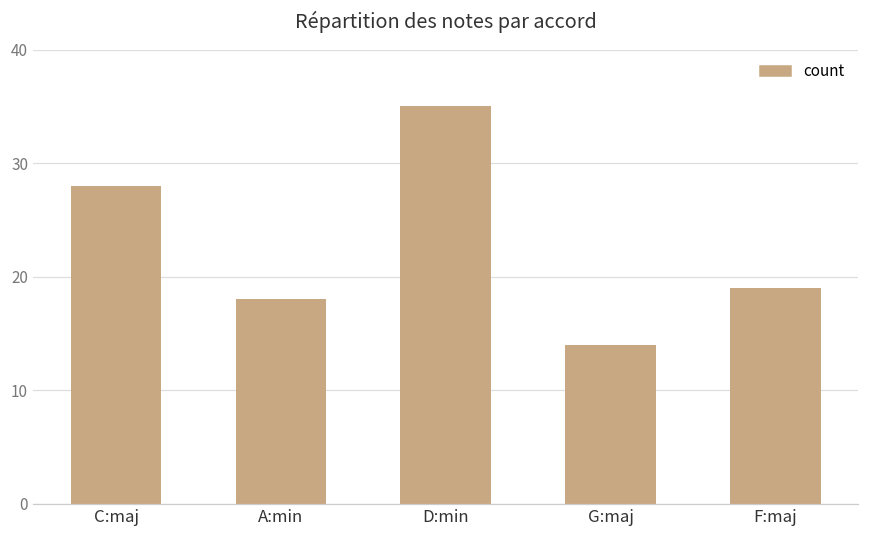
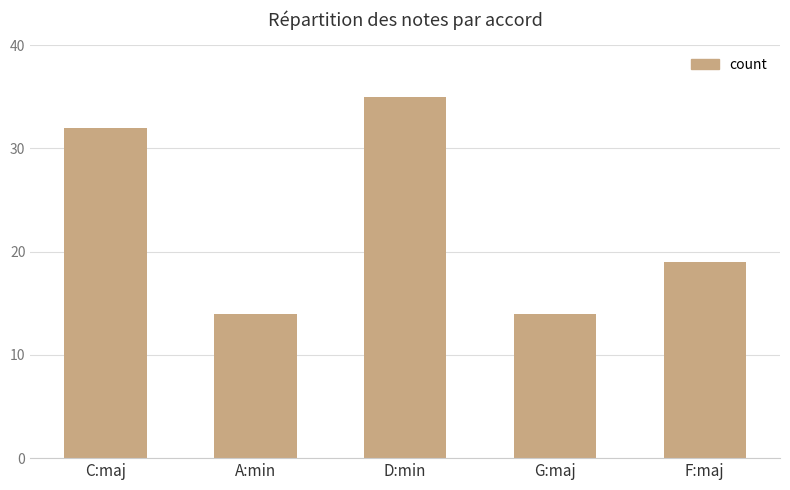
C:maj: 28 -> 32
A:min: 18 -> 14
